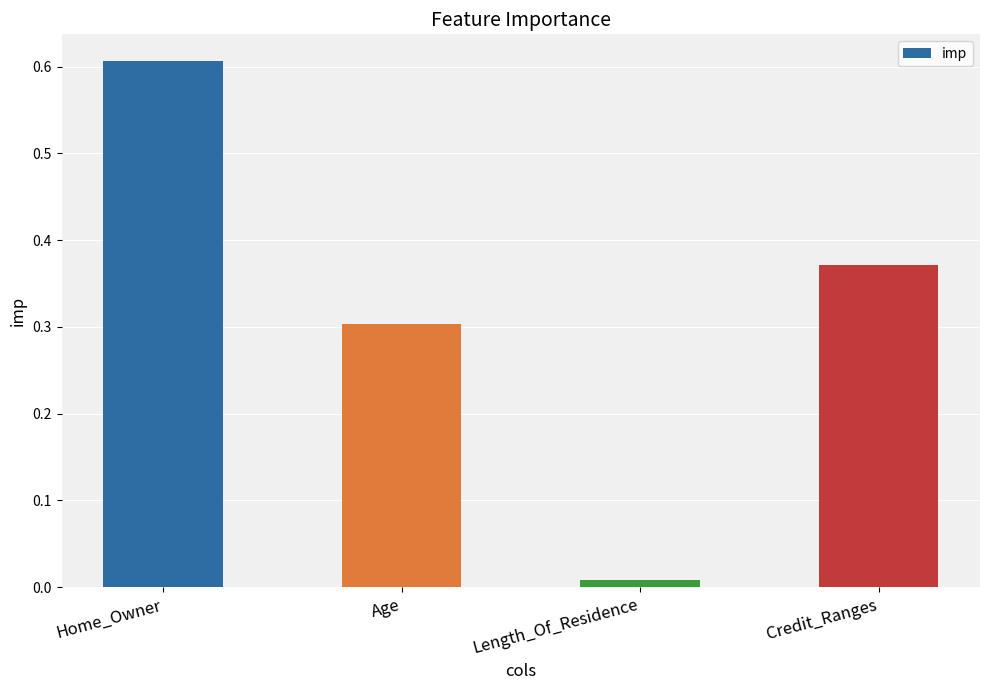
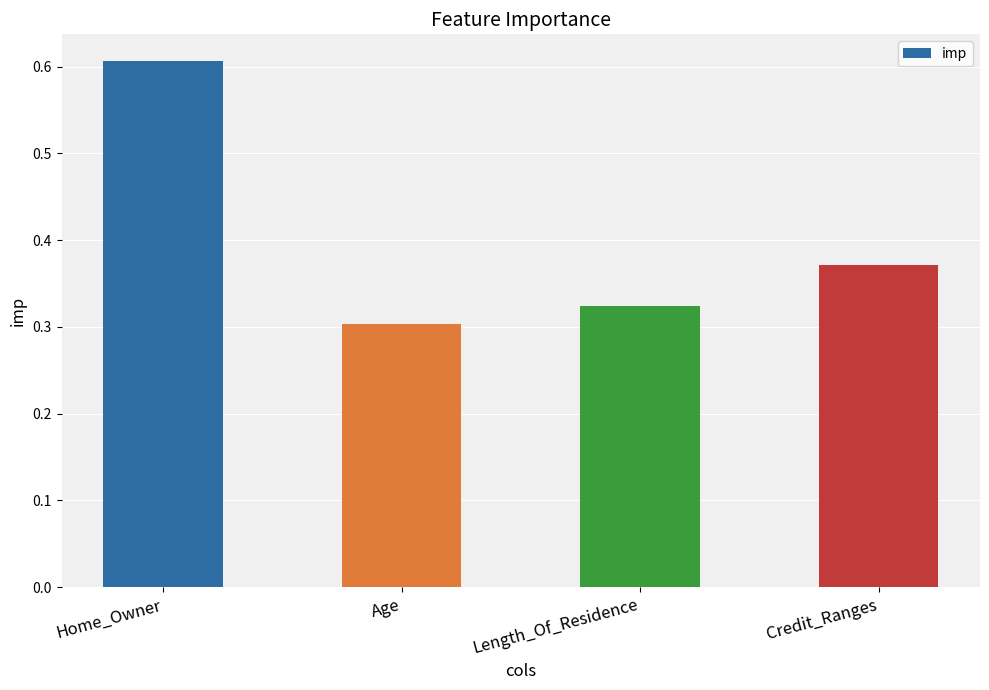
Length_Of_Residence: 0.01 -> 0.32
